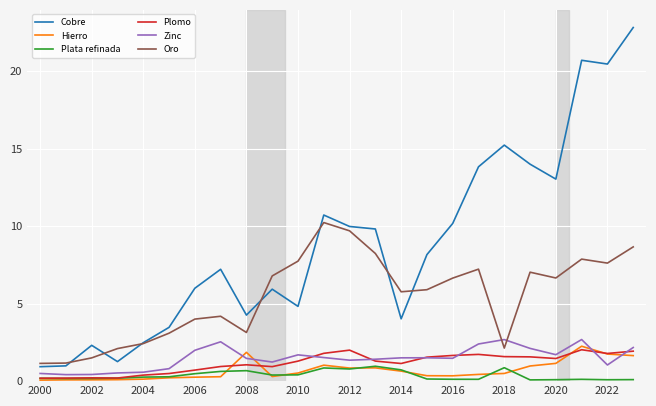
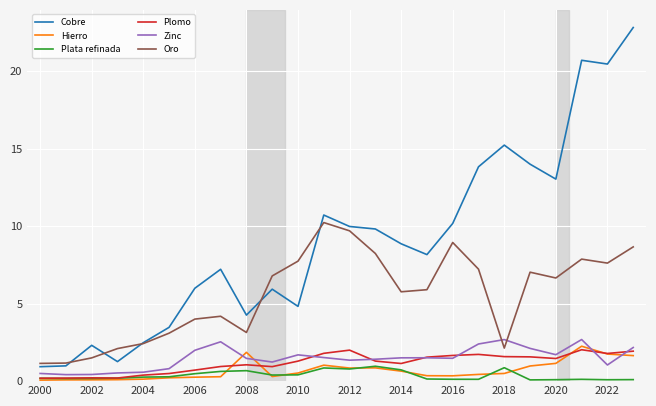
Cobre, 2014: 4.0 -> 8.9
Oro, 2016: 6.7 -> 8.9
